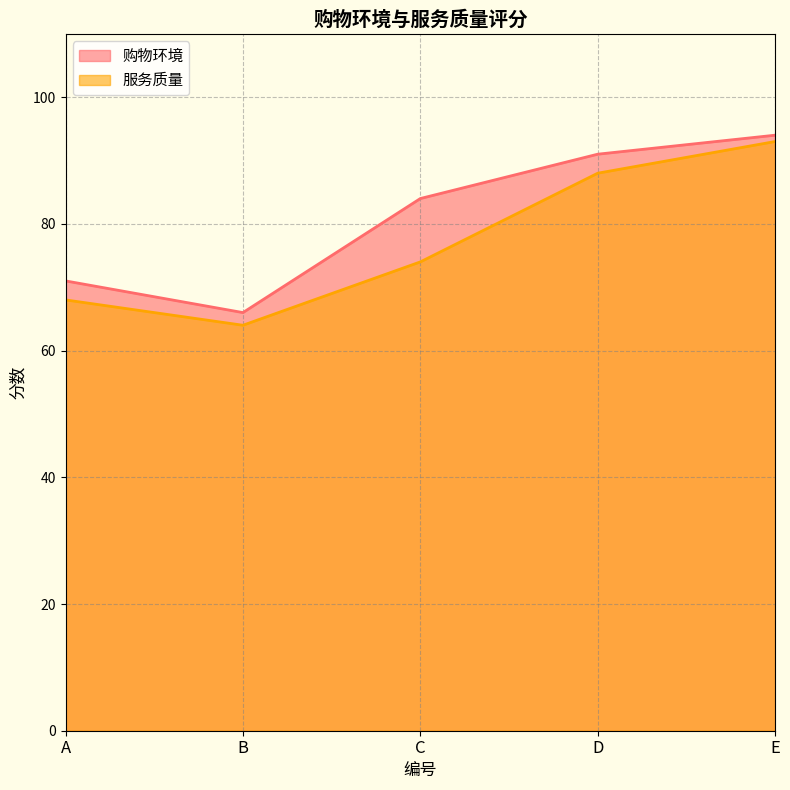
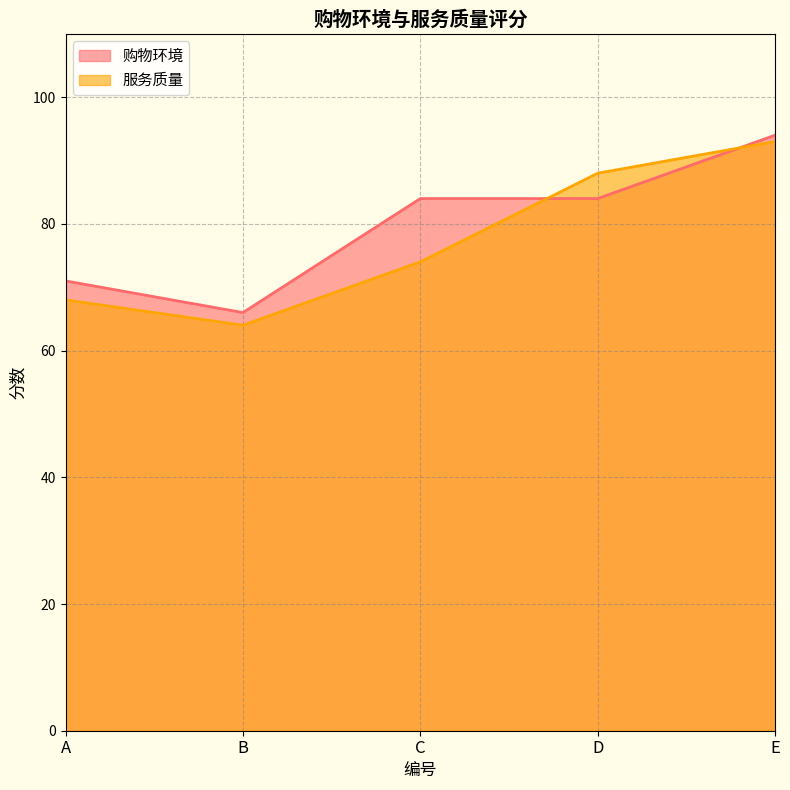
购物环境, D: 91 -> 84
